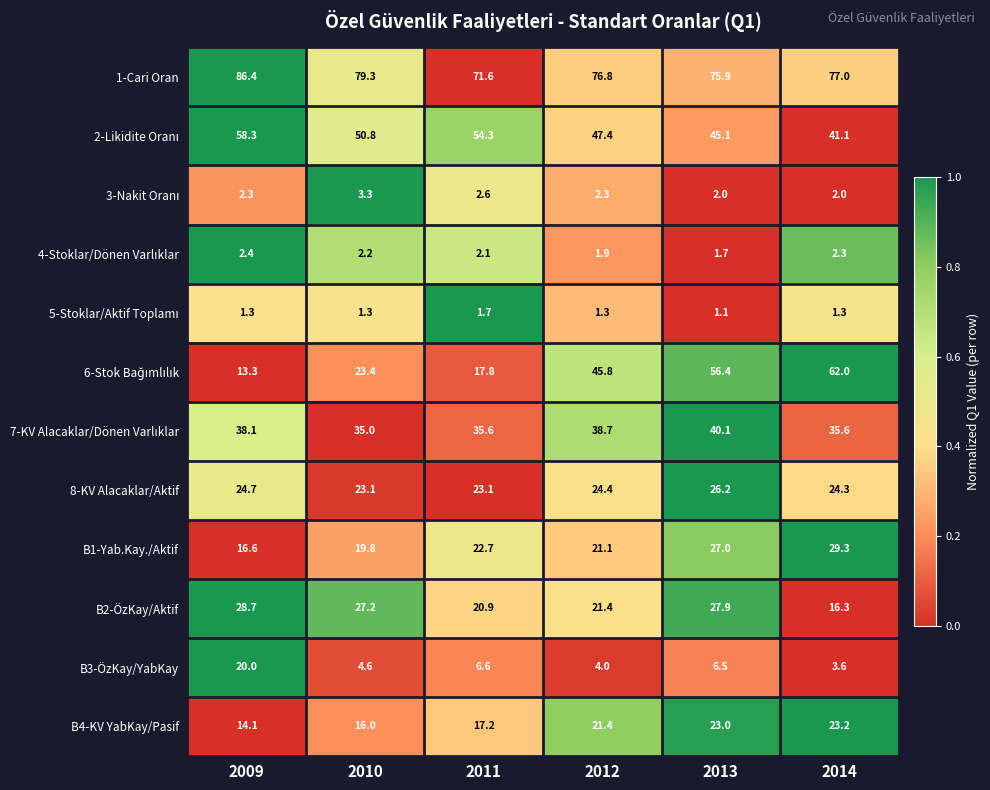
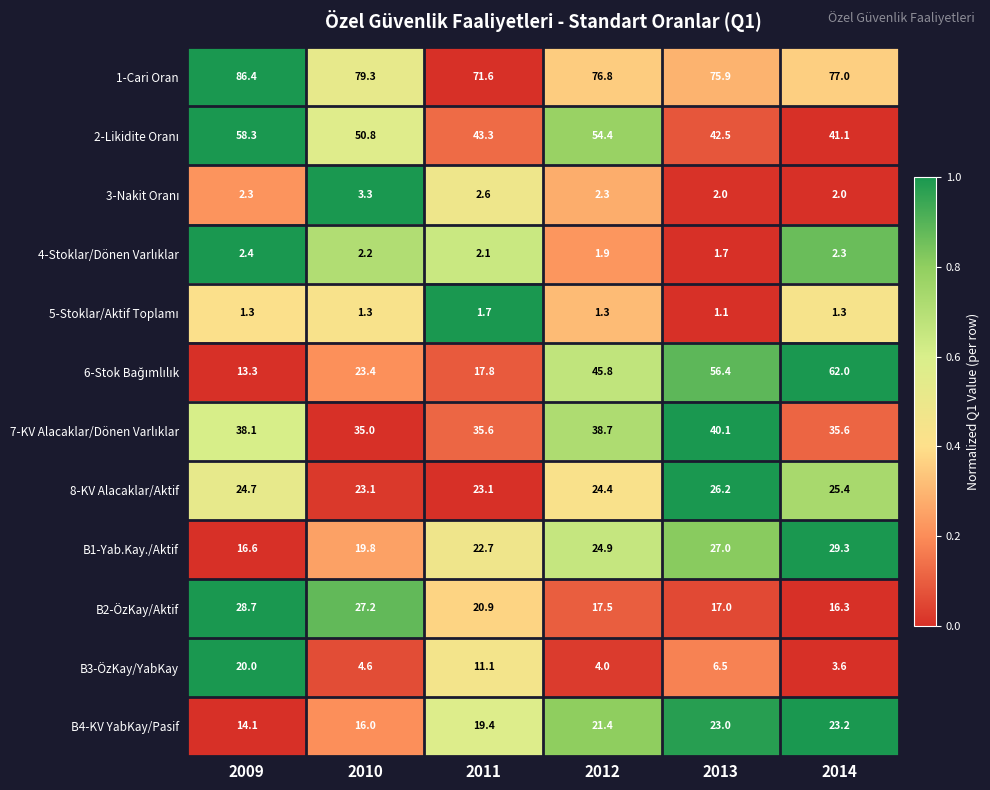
2-Likidite Oranı, 2011: 54.3 -> 43.3
2-Likidite Oranı, 2012: 47.4 -> 54.4
2-Likidite Oranı, 2013: 45.1 -> 42.5
8-KV Alacaklar/Aktif, 2014: 24.3 -> 25.4
B1-Yab.Kay./Aktif, 2012: 21.1 -> 24.9
B2-ÖzKay/Aktif, 2012: 21.4 -> 17.5
B2-ÖzKay/Aktif, 2013: 27.9 -> 17.0
B3-ÖzKay/YabKay, 2011: 6.6 -> 11.1
B4-KV YabKay/Pasif, 2011: 17.2 -> 19.4
